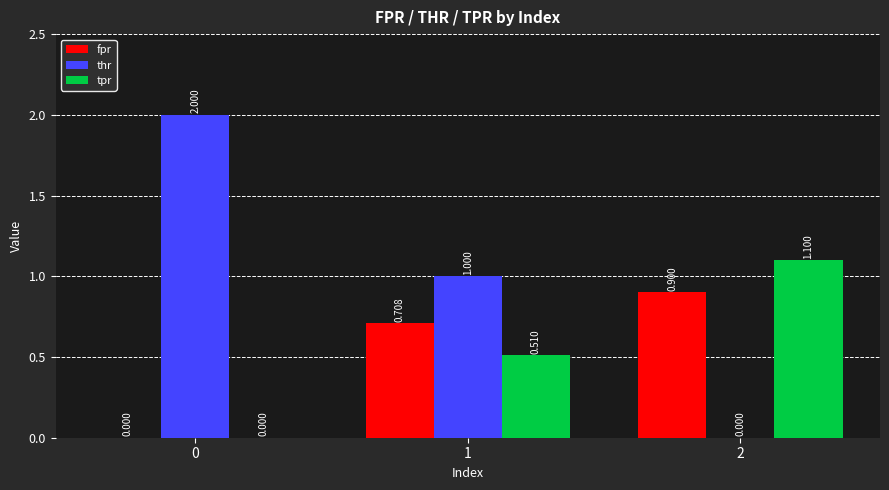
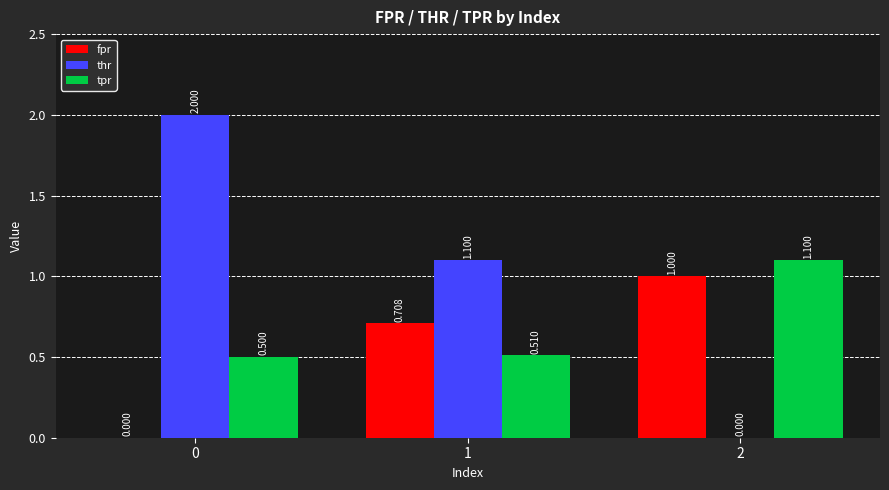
tpr, 0: 0.000 -> 0.500
thr, 1: 1.000 -> 1.100
fpr, 2: 0.900 -> 1.000
